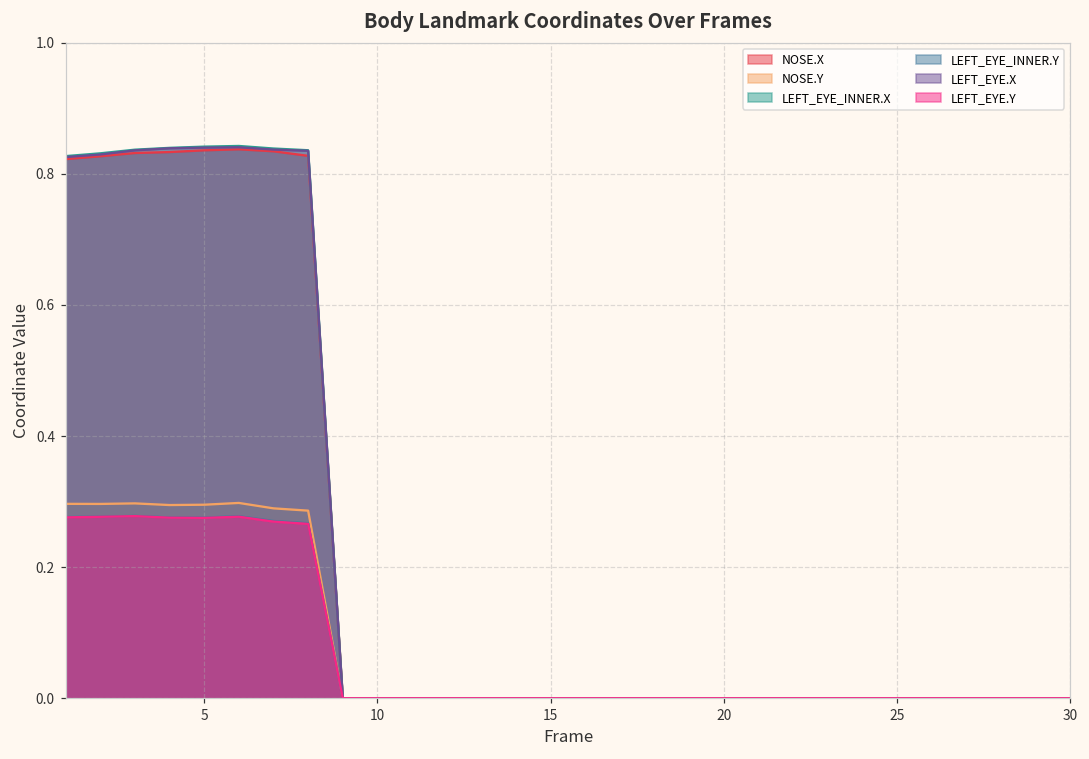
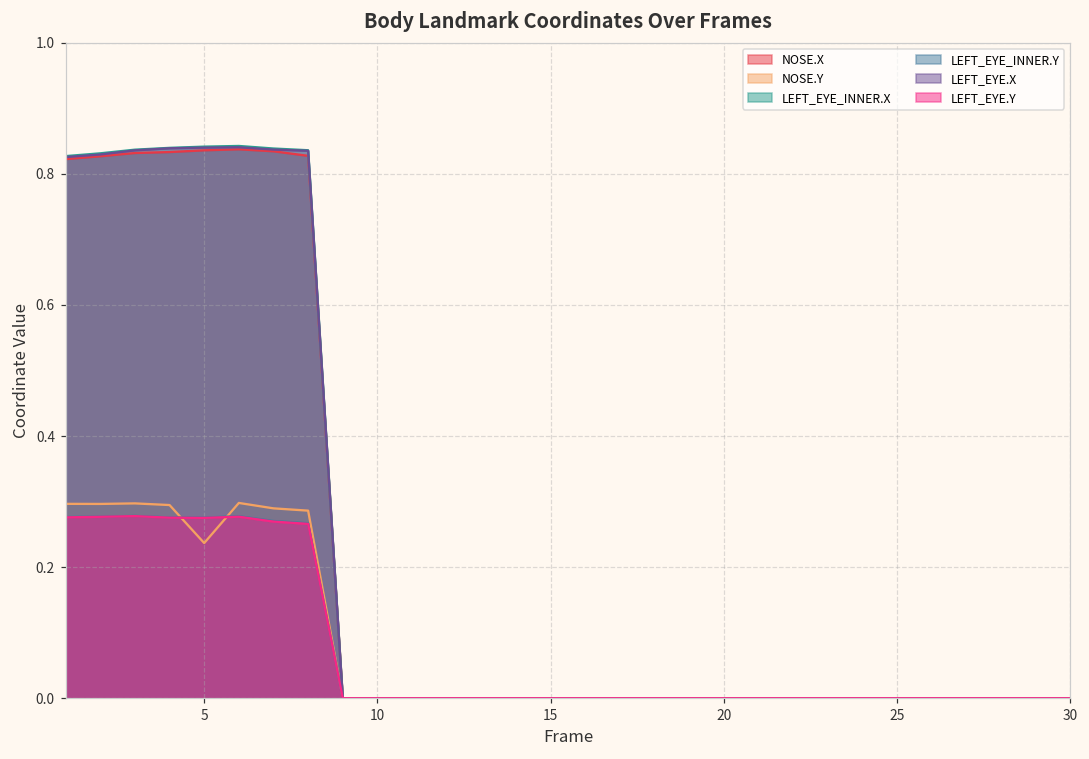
NOSE.Y, 5: 0.30 -> 0.24
